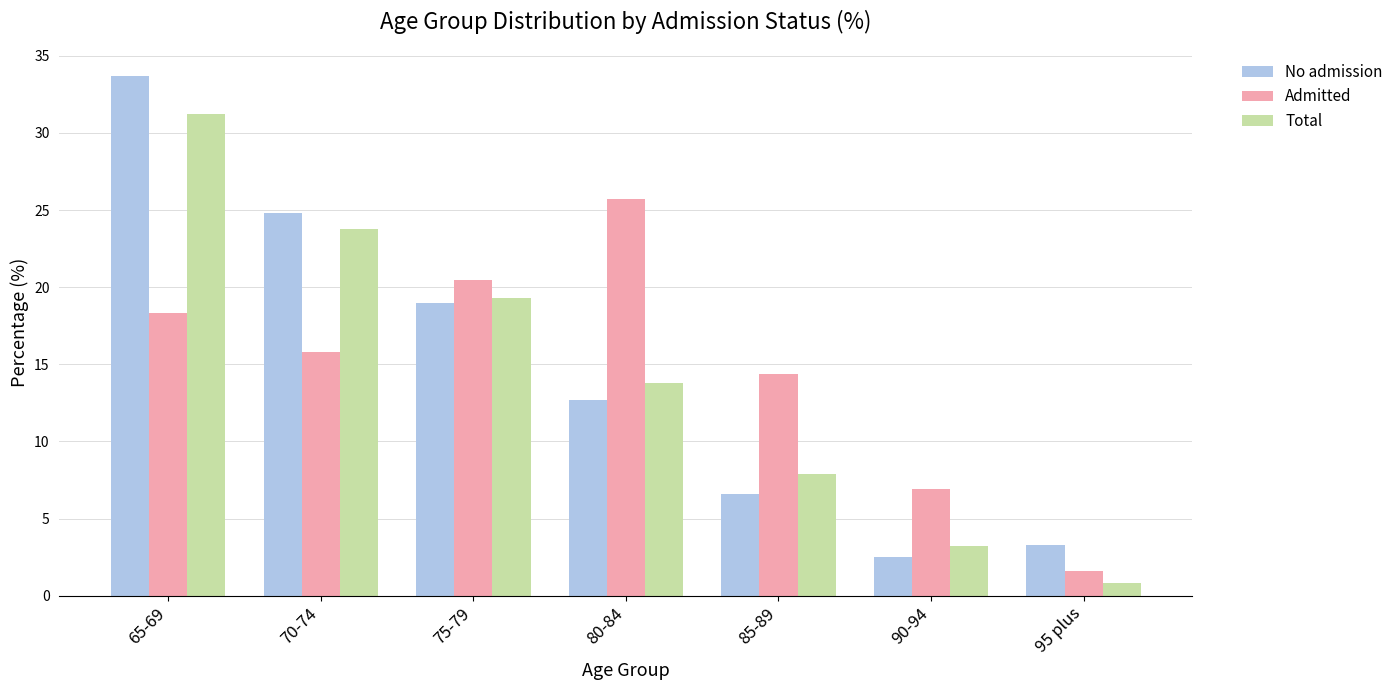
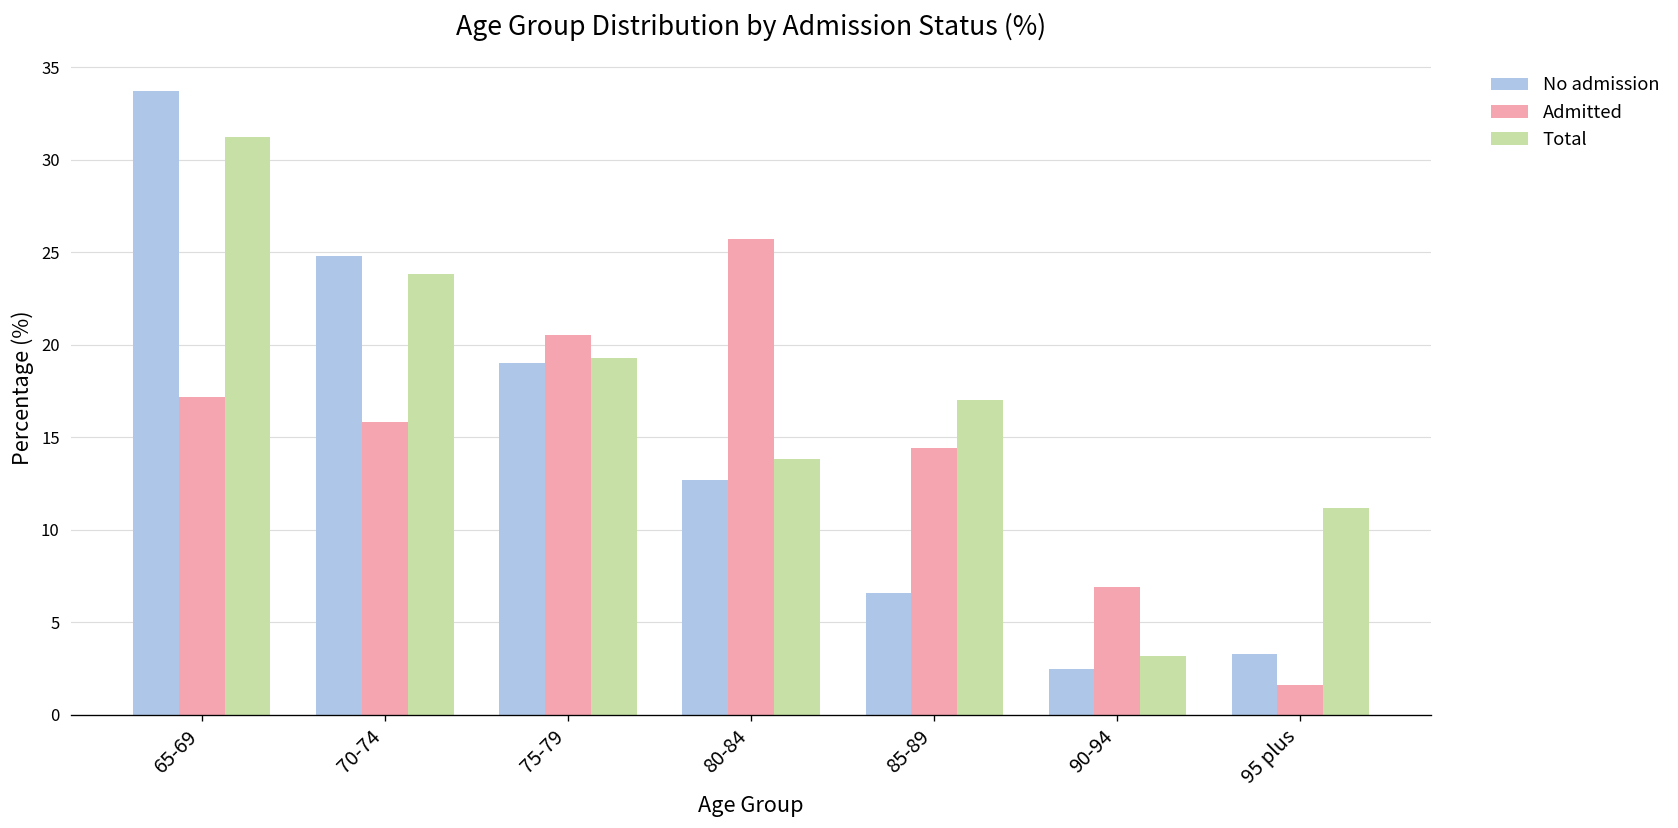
Admitted, 65-69: 18.3 -> 17.2
Total, 85-89: 7.9 -> 17.0
Total, 95 plus: 0.8 -> 11.2
